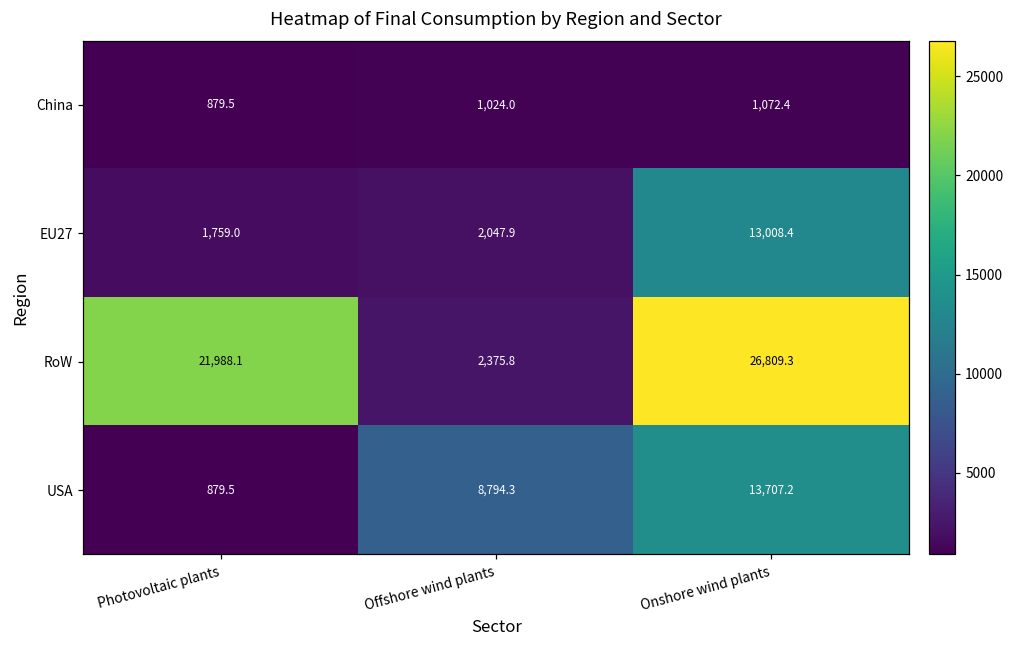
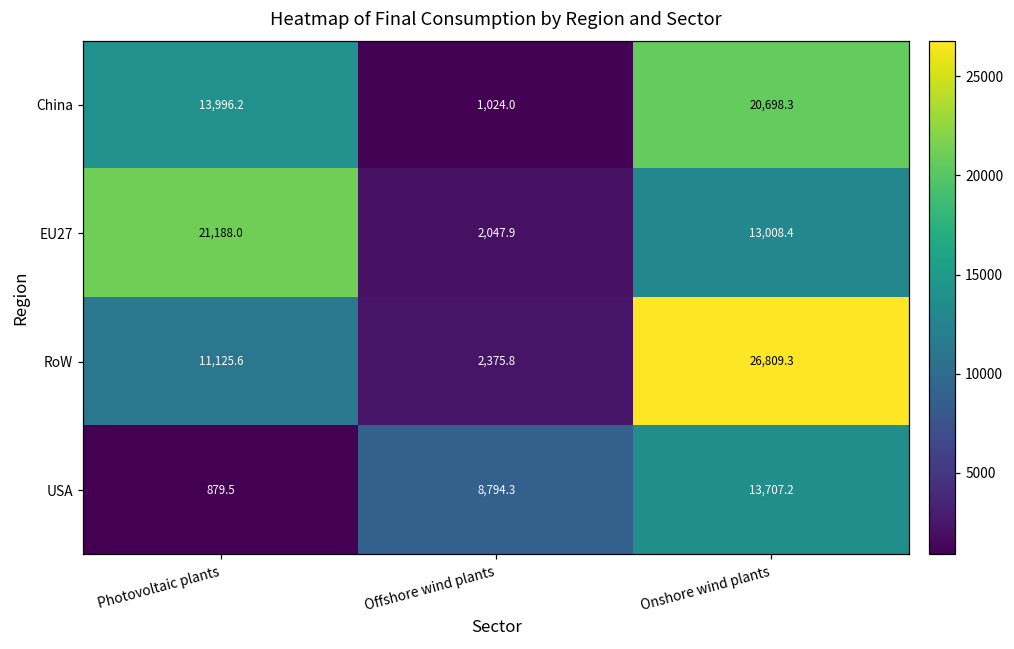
China, Photovoltaic plants: 879.5 -> 13,996.2
China, Onshore wind plants: 1,072.4 -> 20,698.3
EU27, Photovoltaic plants: 1,759.0 -> 21,188.0
RoW, Photovoltaic plants: 21,988.1 -> 11,125.6
